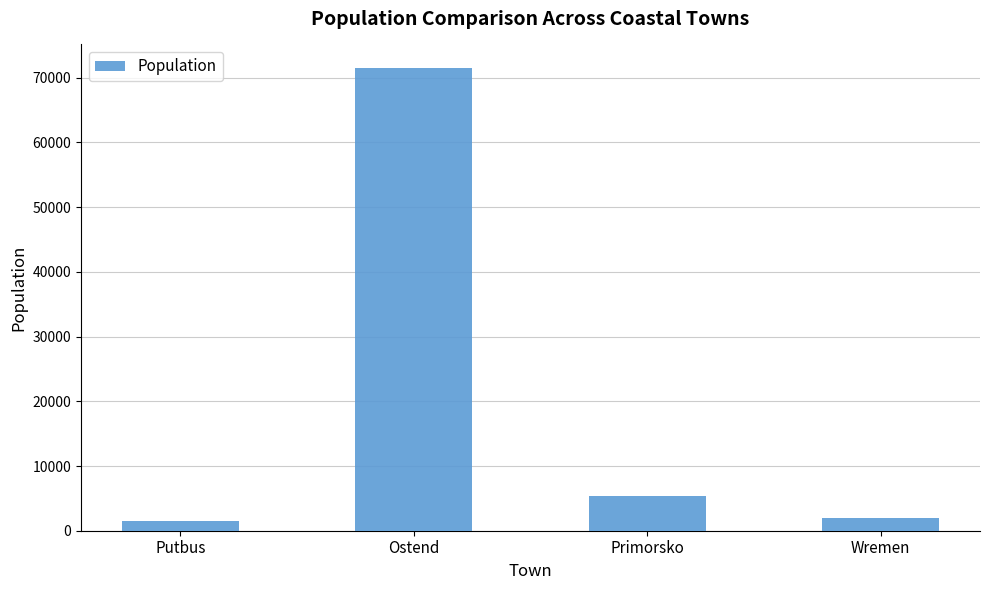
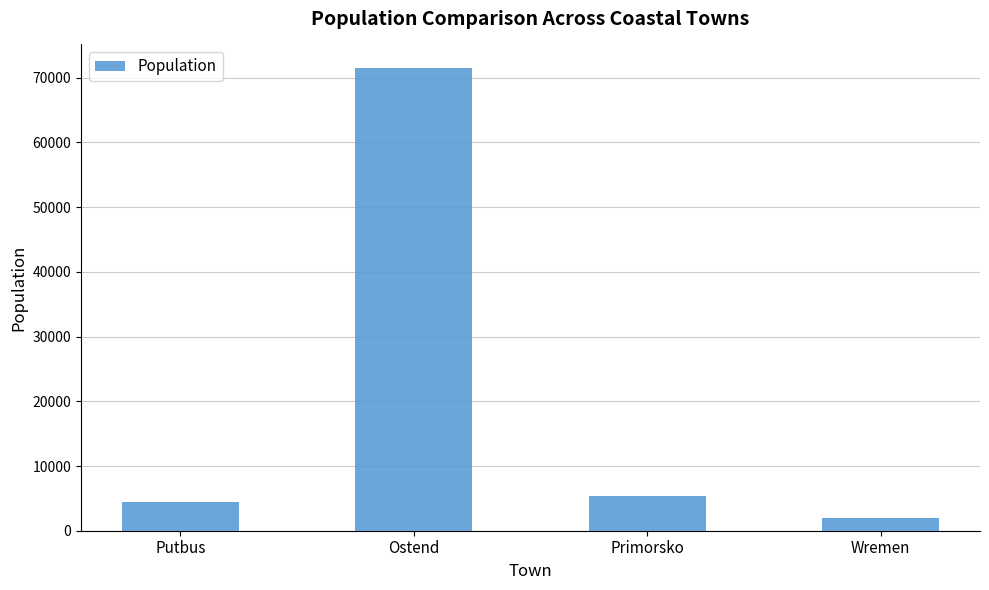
Putbus: 1000 -> 4000
